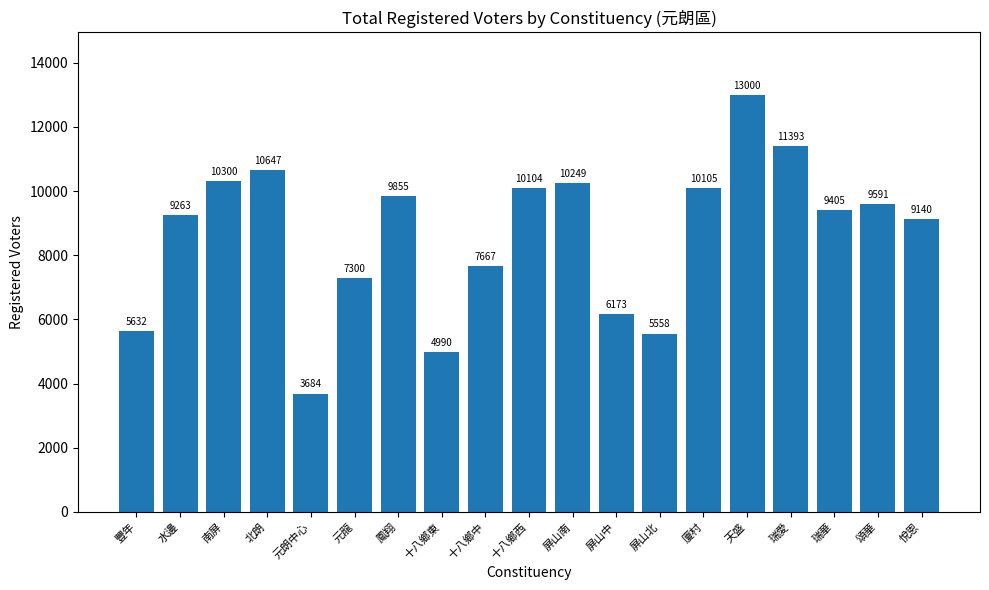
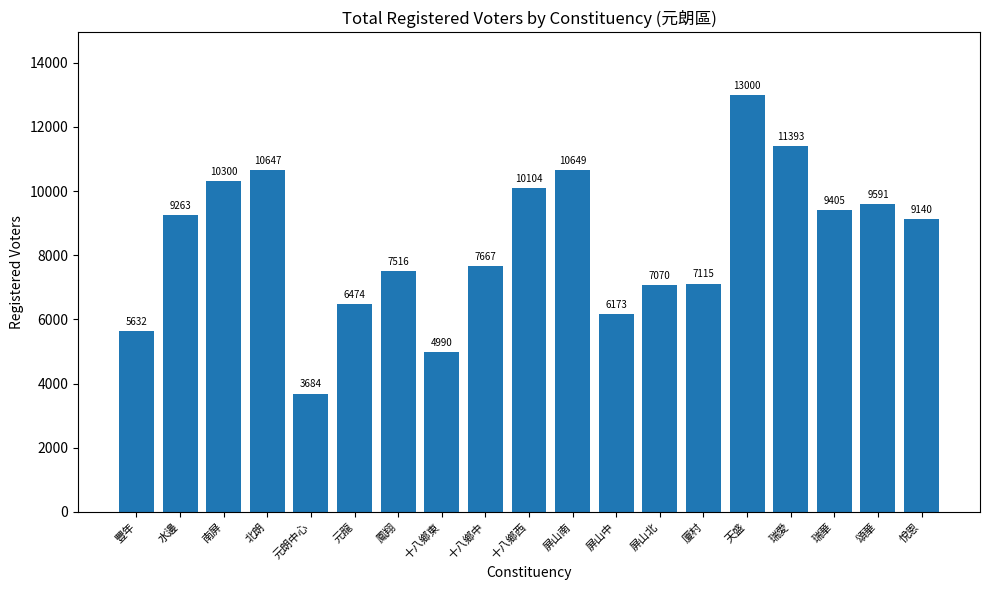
元龍: 7300 -> 6474
鳳翔: 9855 -> 7516
屏山南: 10249 -> 10649
屏山北: 5558 -> 7070
廈村: 10105 -> 7115
